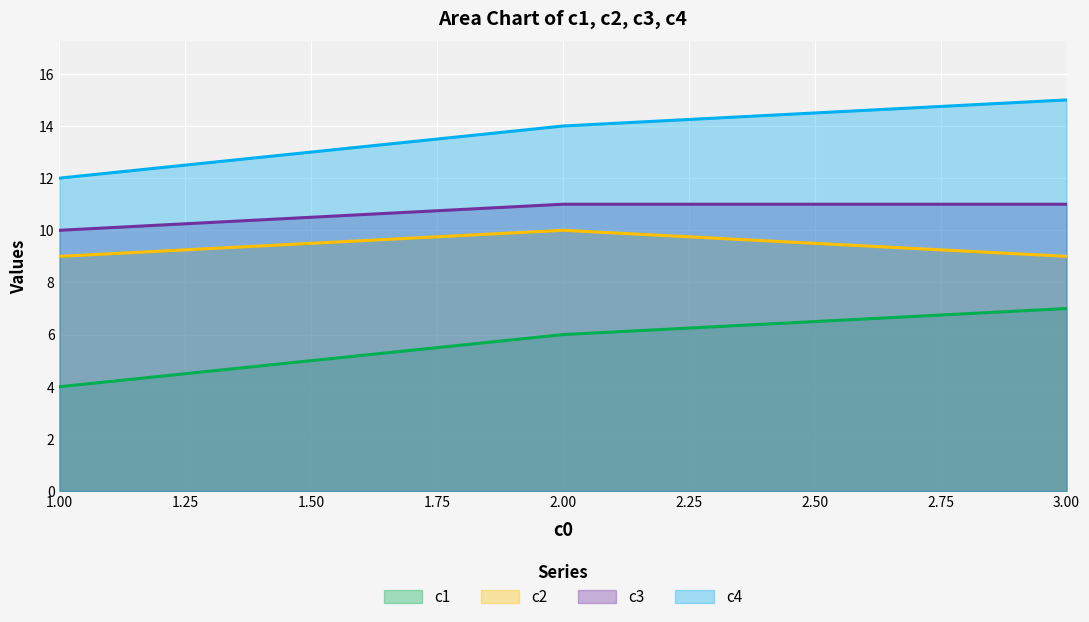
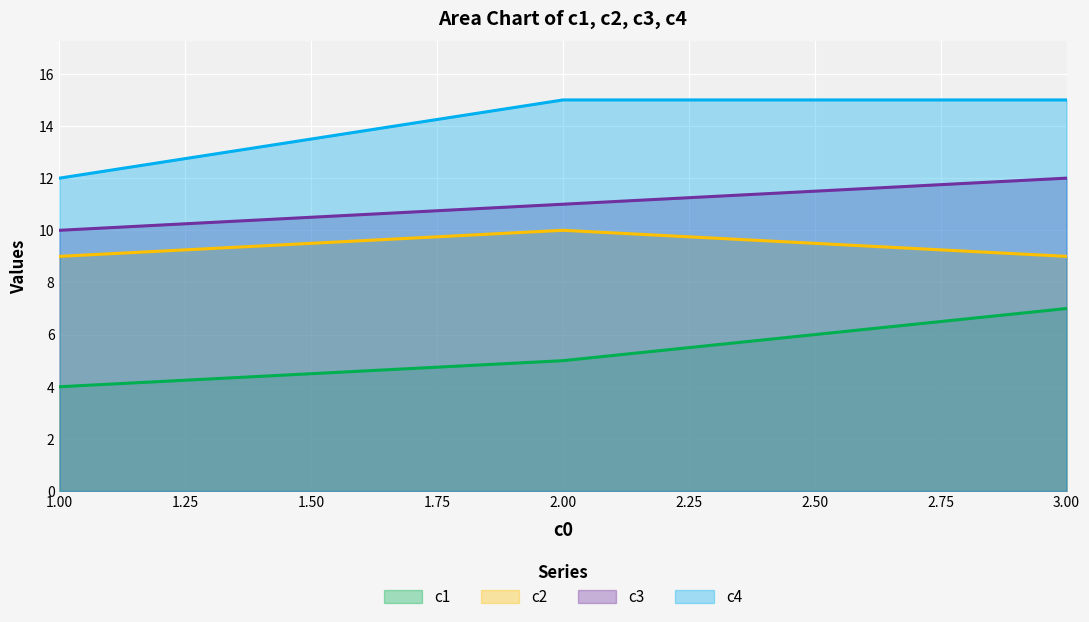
c1, 2.00: 6 -> 5
c4, 2.00: 14 -> 15
c3, 3.00: 11 -> 12
